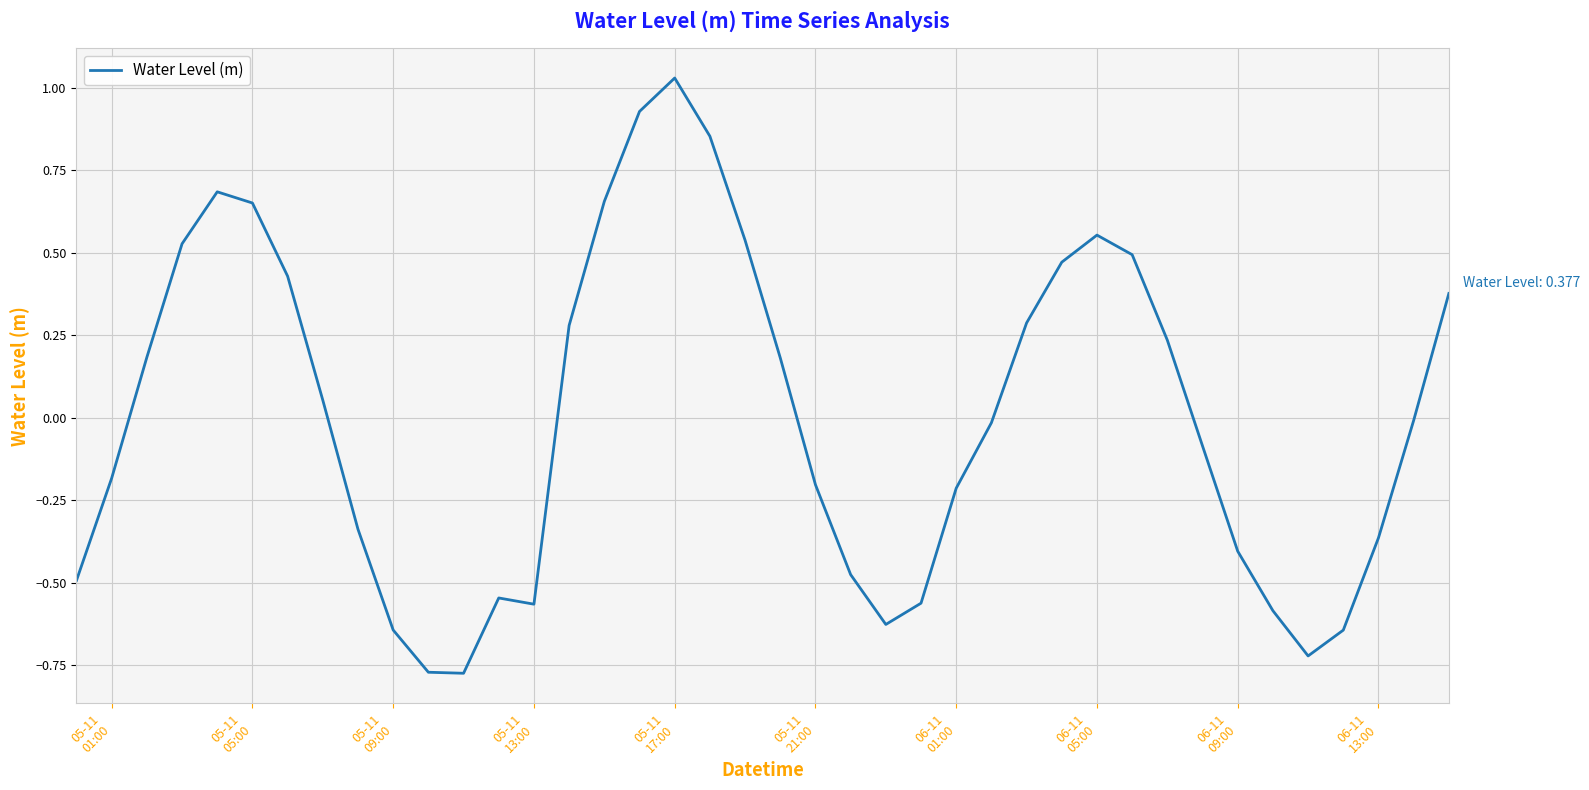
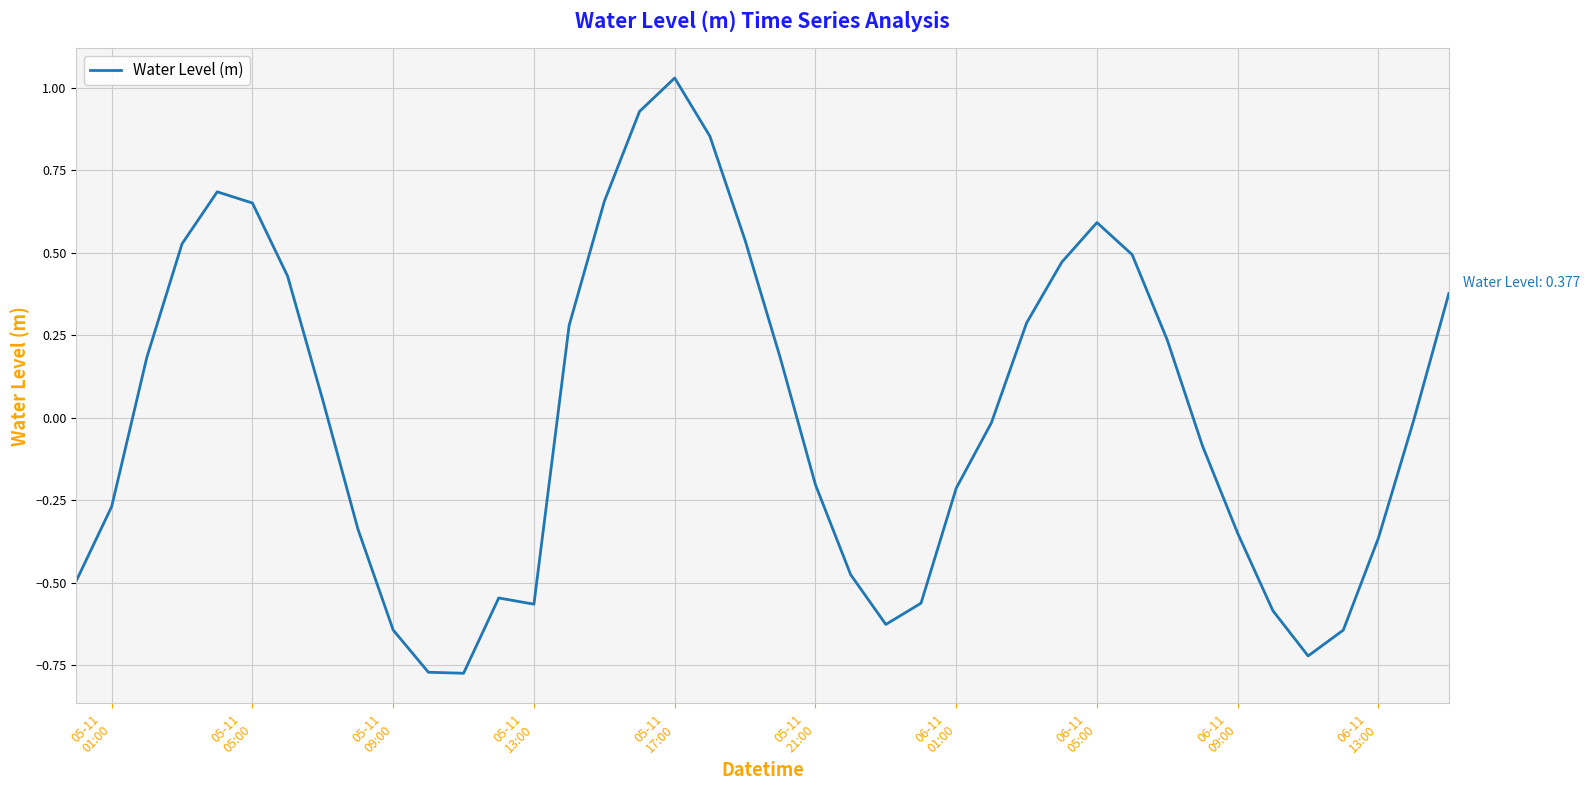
05-11 01:00: -0.18 -> -0.27
06-11 05:00: 0.55 -> 0.59
06-11 09:00: -0.40 -> -0.35
